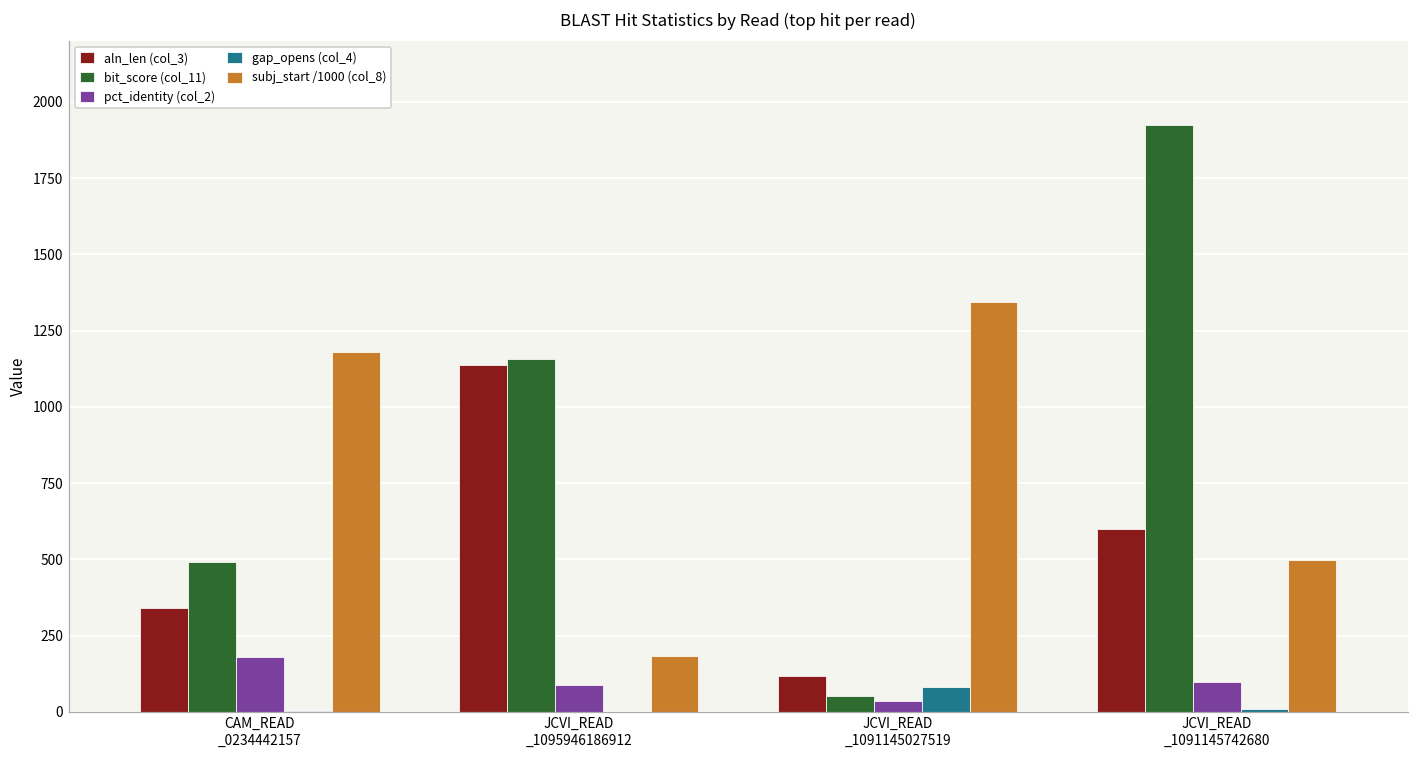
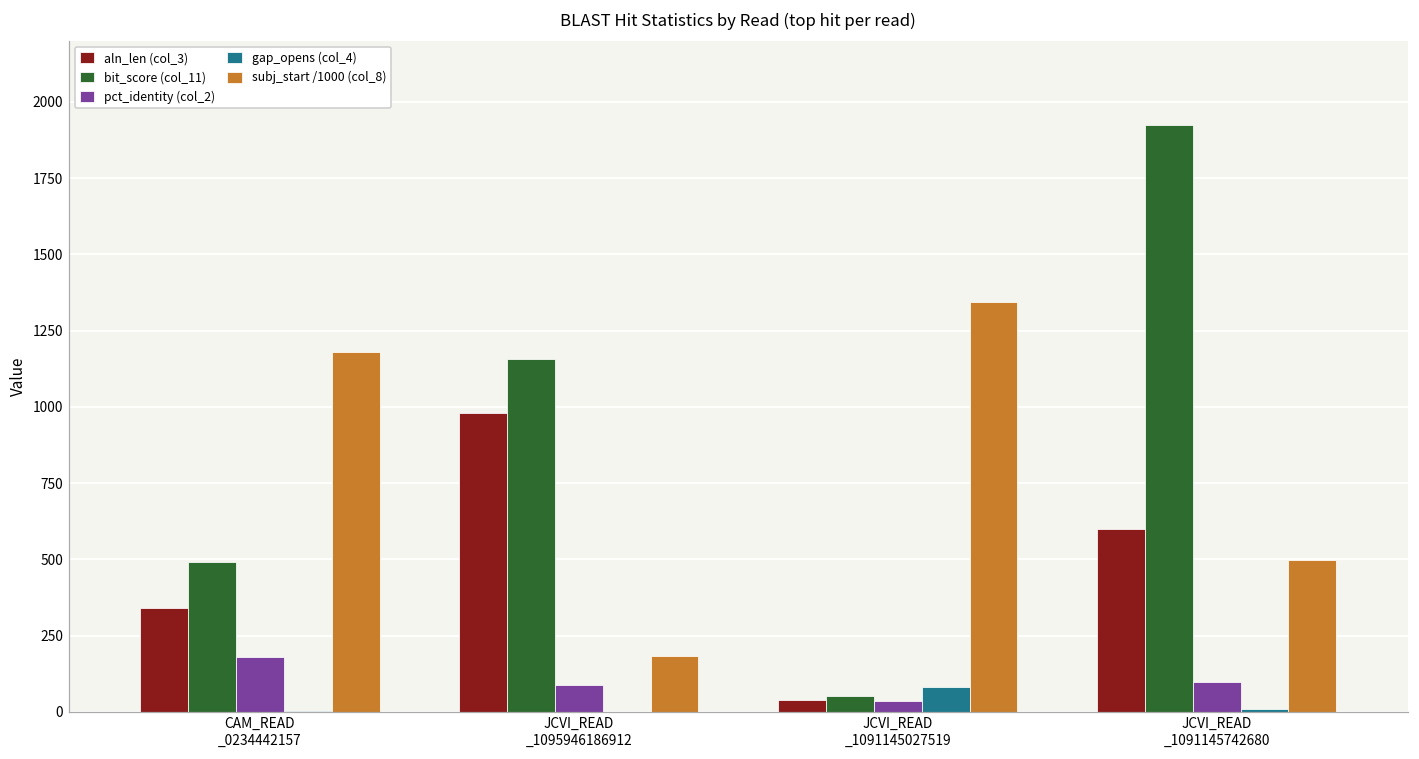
aln_len (col_3), JCVI_READ _1095946186912: 1140 -> 980
aln_len (col_3), JCVI_READ _1091145027519: 120 -> 40
